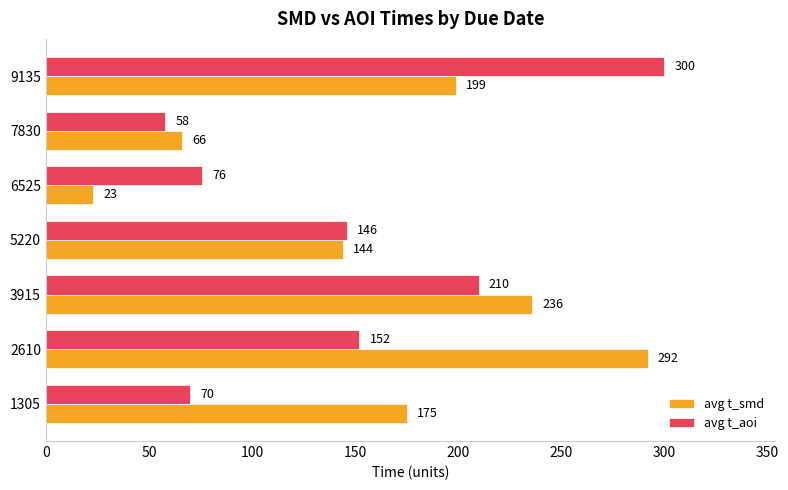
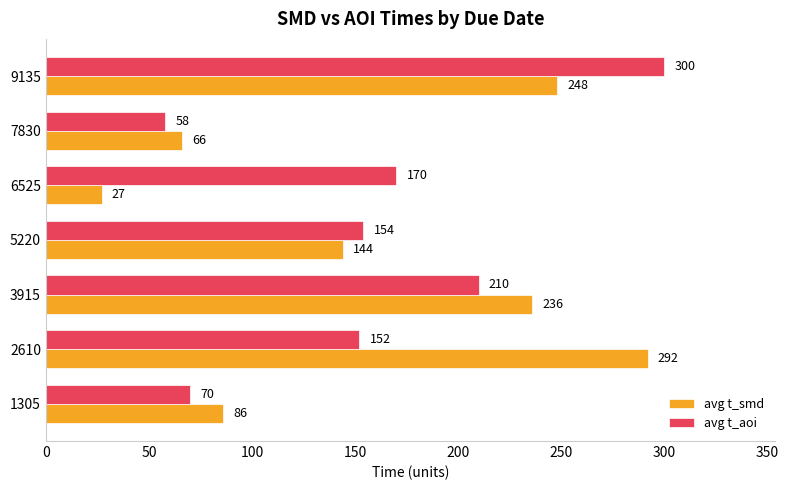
avg t_smd, 9135: 199 -> 248
avg t_aoi, 6525: 76 -> 170
avg t_smd, 6525: 23 -> 27
avg t_aoi, 5220: 146 -> 154
avg t_smd, 1305: 175 -> 86
